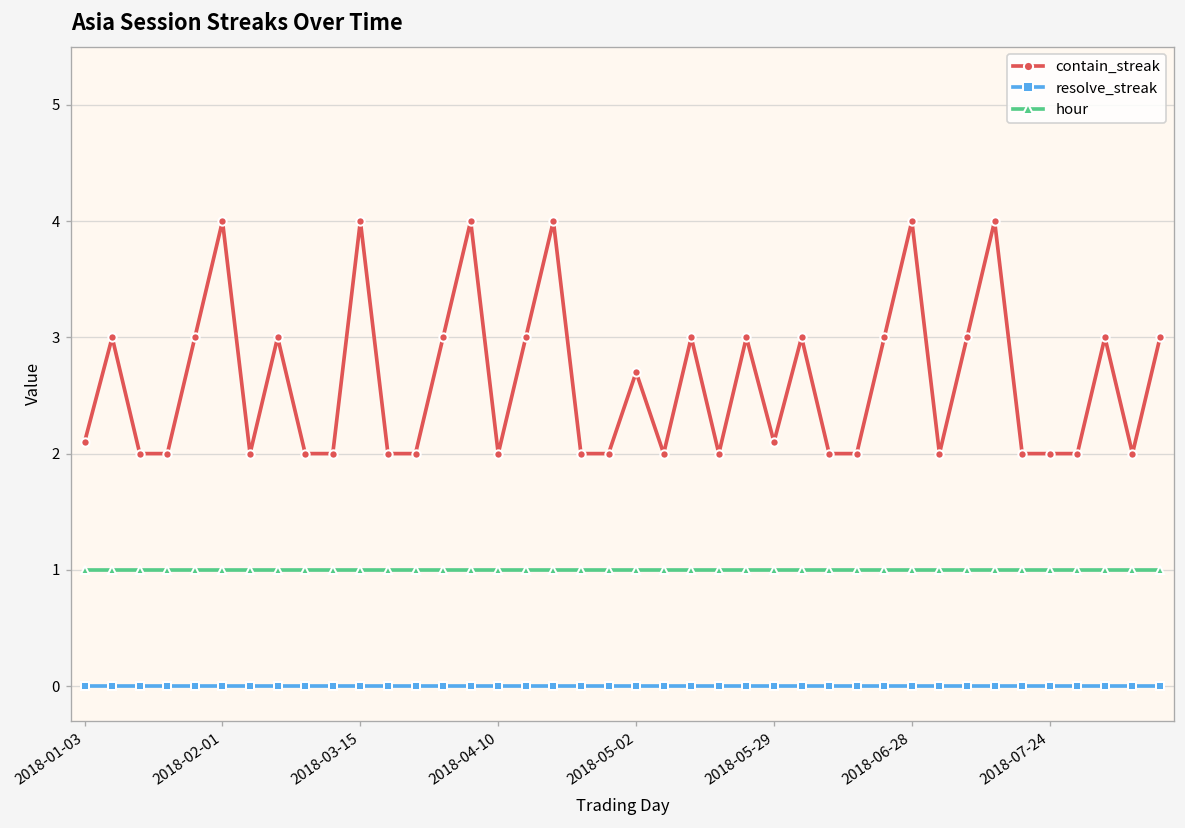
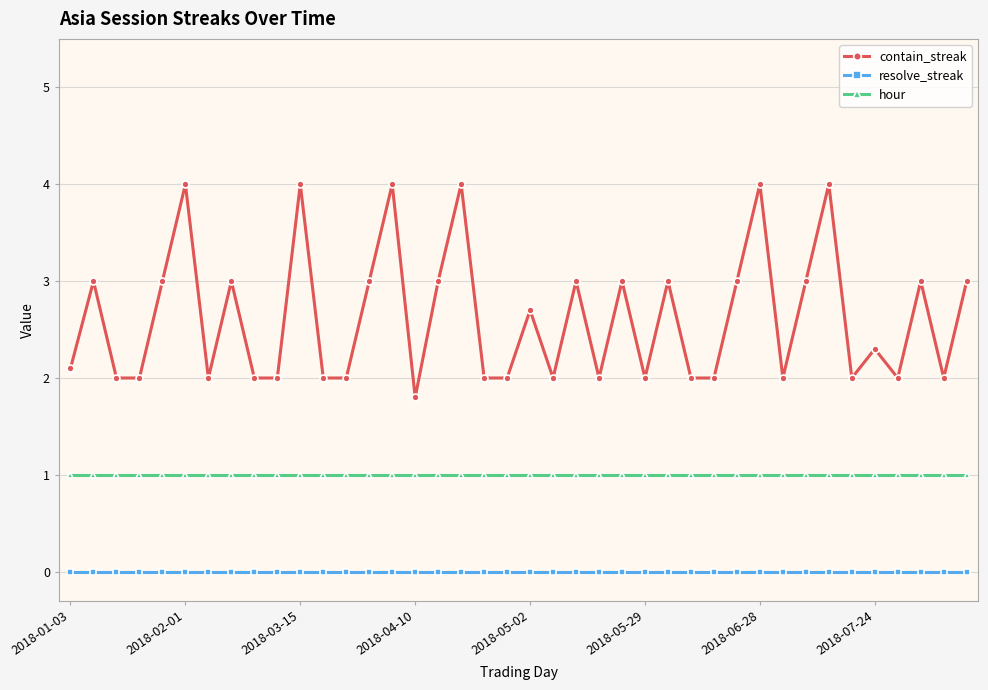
contain_streak, 2018-04-10: 2.0 -> 1.8
contain_streak, 2018-05-29: 2.1 -> 2.0
contain_streak, 2018-07-24: 2.0 -> 2.3
